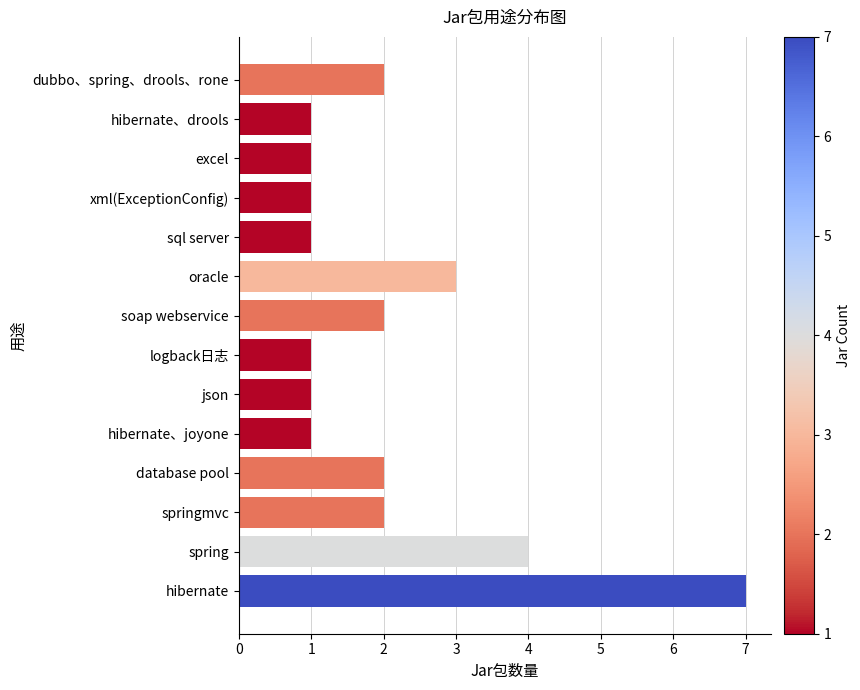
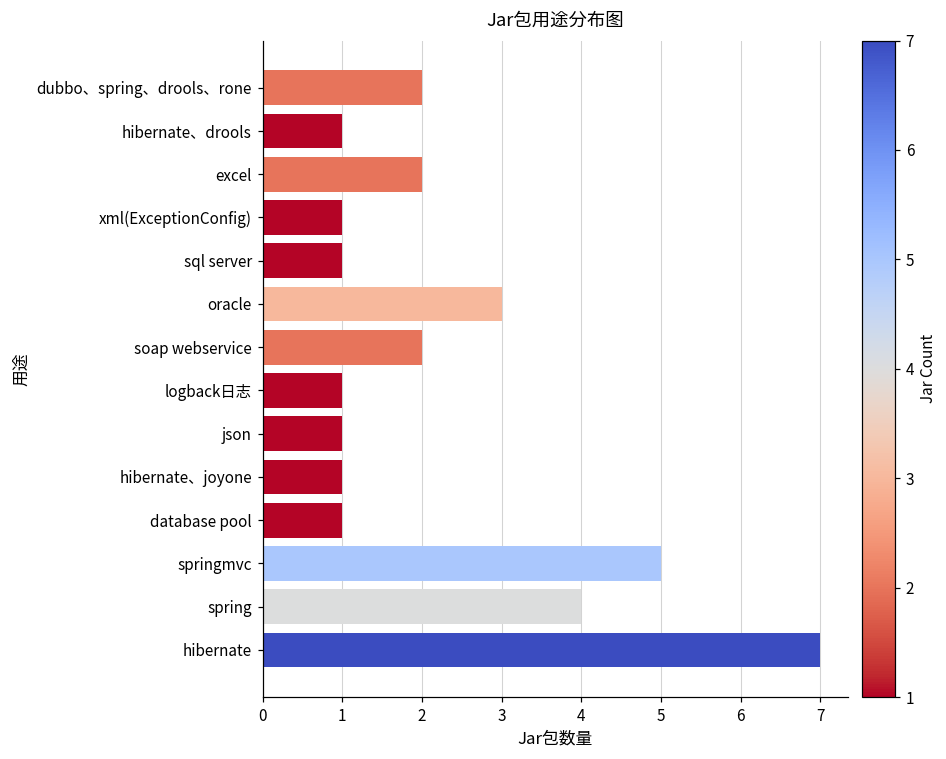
excel: 1 -> 2
database pool: 2 -> 1
springmvc: 2 -> 5
